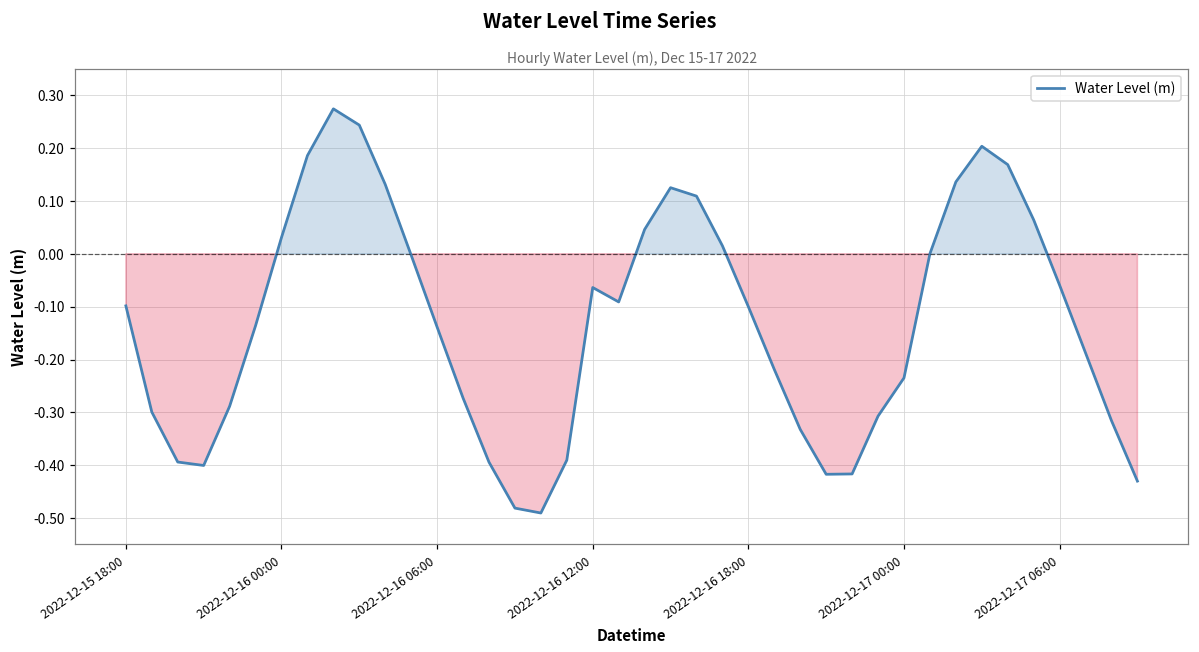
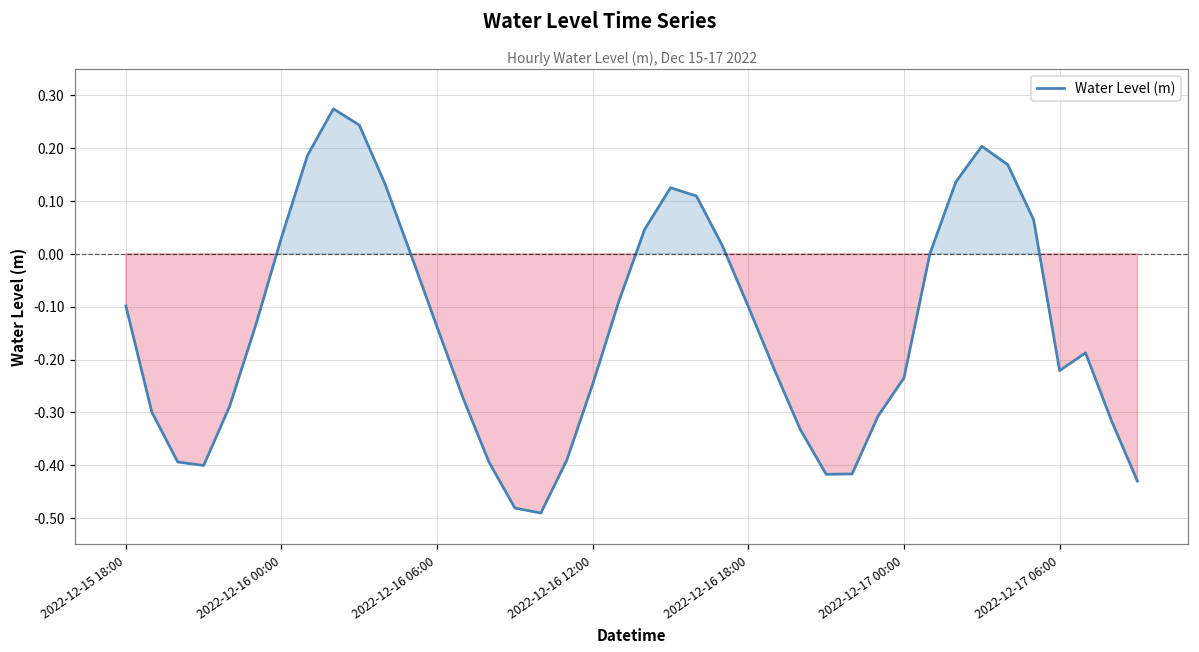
2022-12-16 12:00: -0.06 -> -0.25
2022-12-17 06:00: -0.06 -> -0.22
